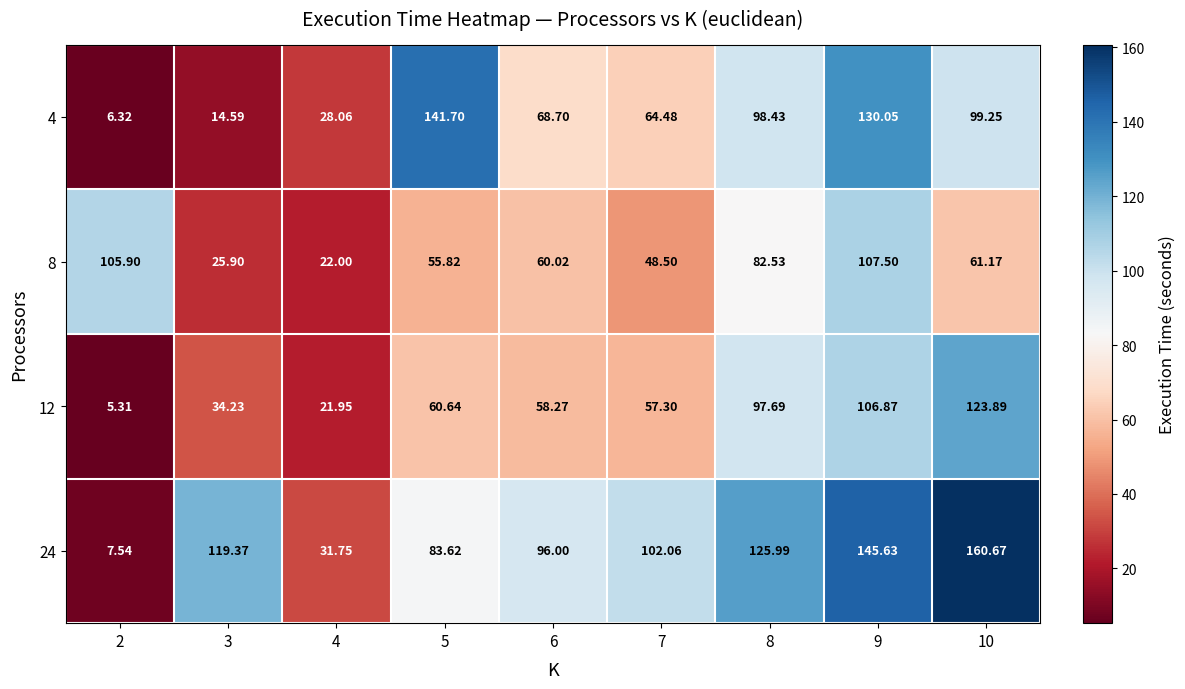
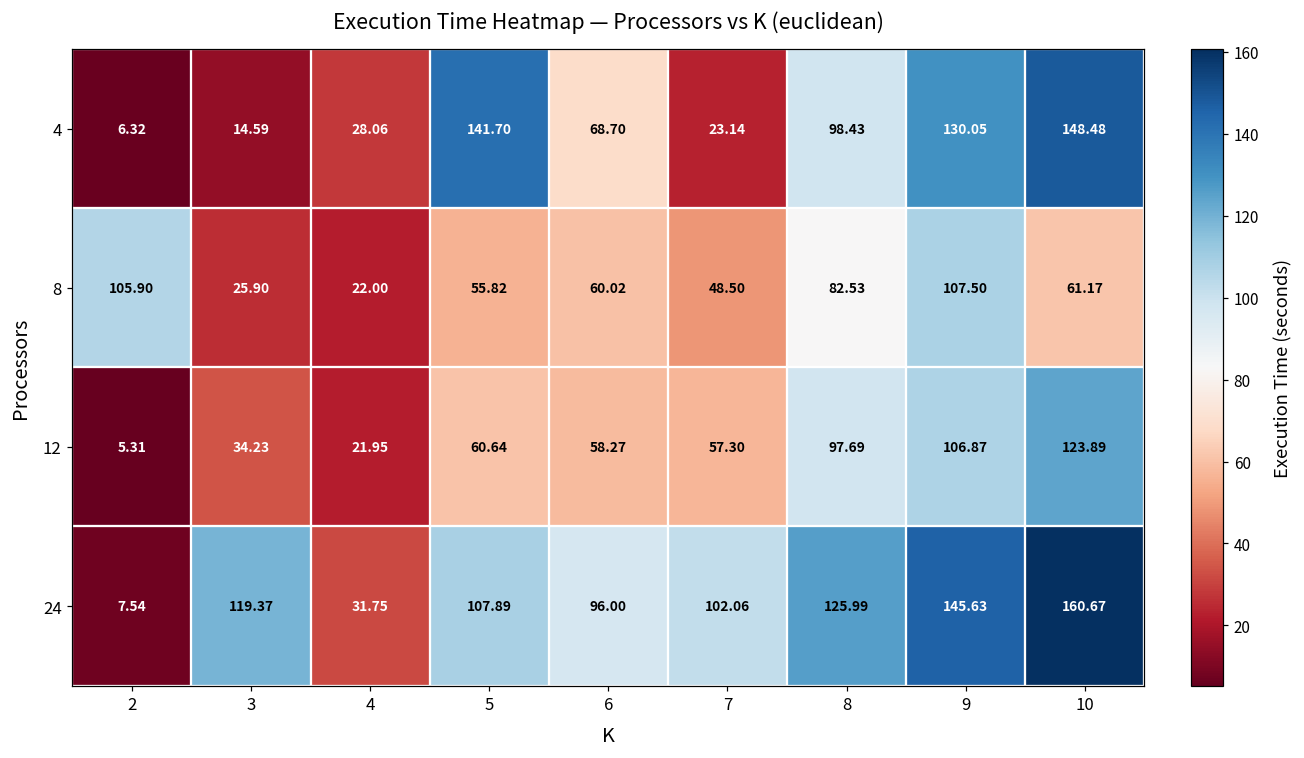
4, 7: 64.48 -> 23.14
4, 10: 99.25 -> 148.48
24, 5: 83.62 -> 107.89
